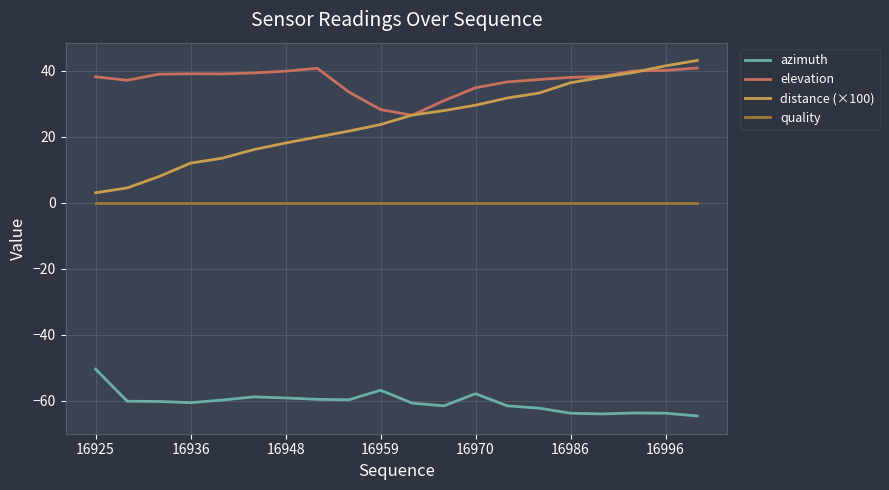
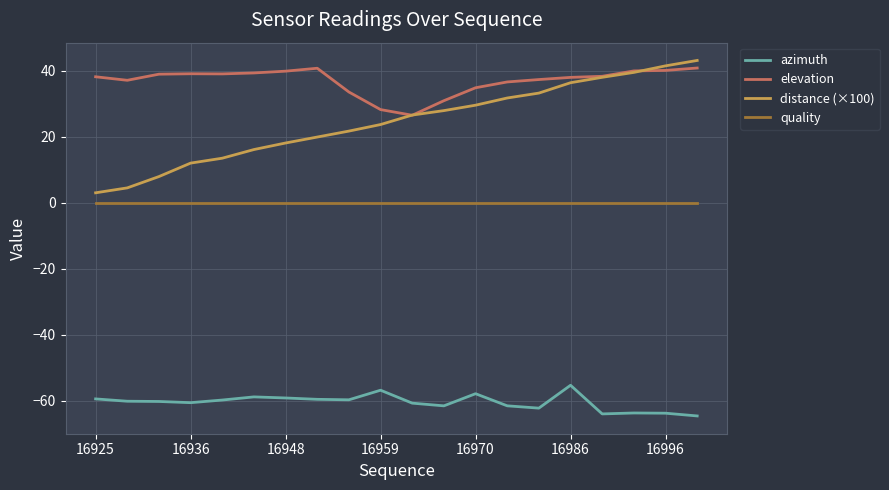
azimuth, 16925: -50 -> -60
azimuth, 16986: -64 -> -55
